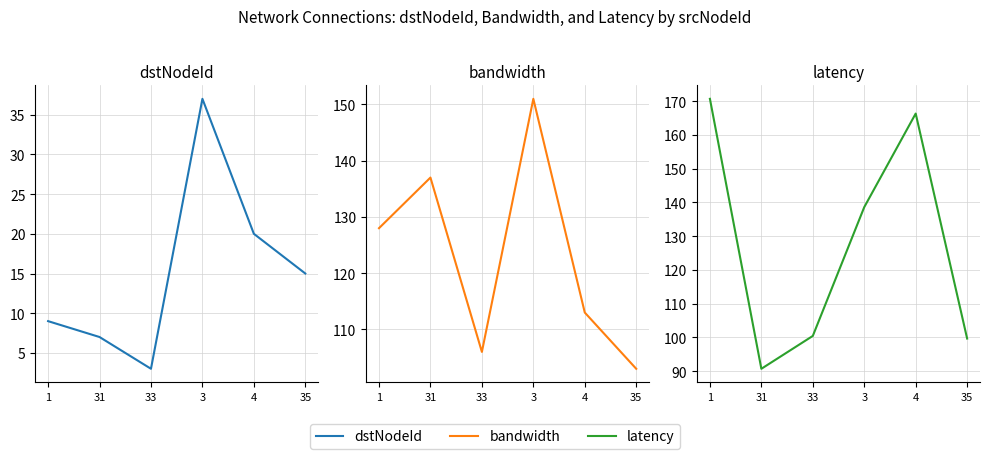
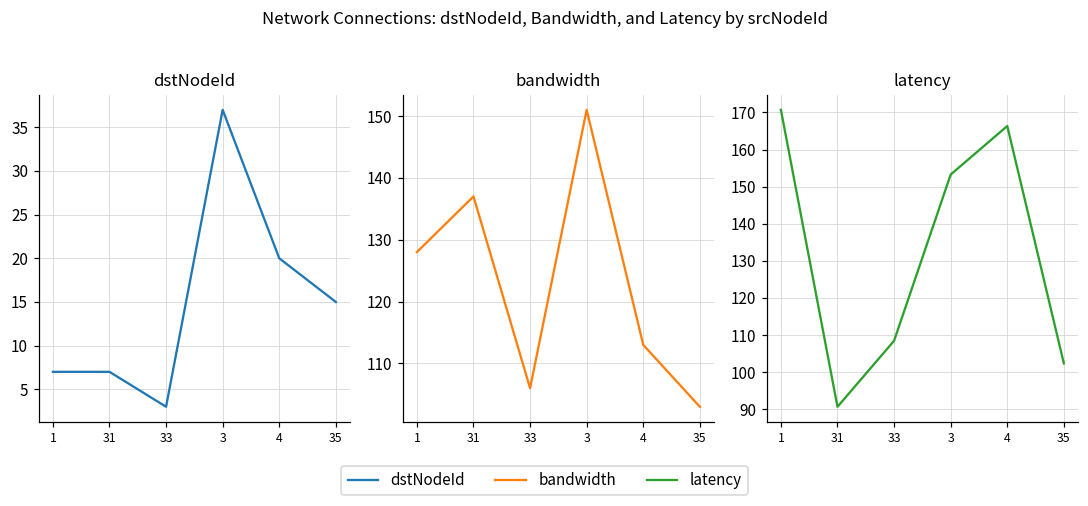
dstNodeId, 1: 9 -> 7
latency, 33: 100 -> 108
latency, 3: 139 -> 153
latency, 35: 100 -> 102
